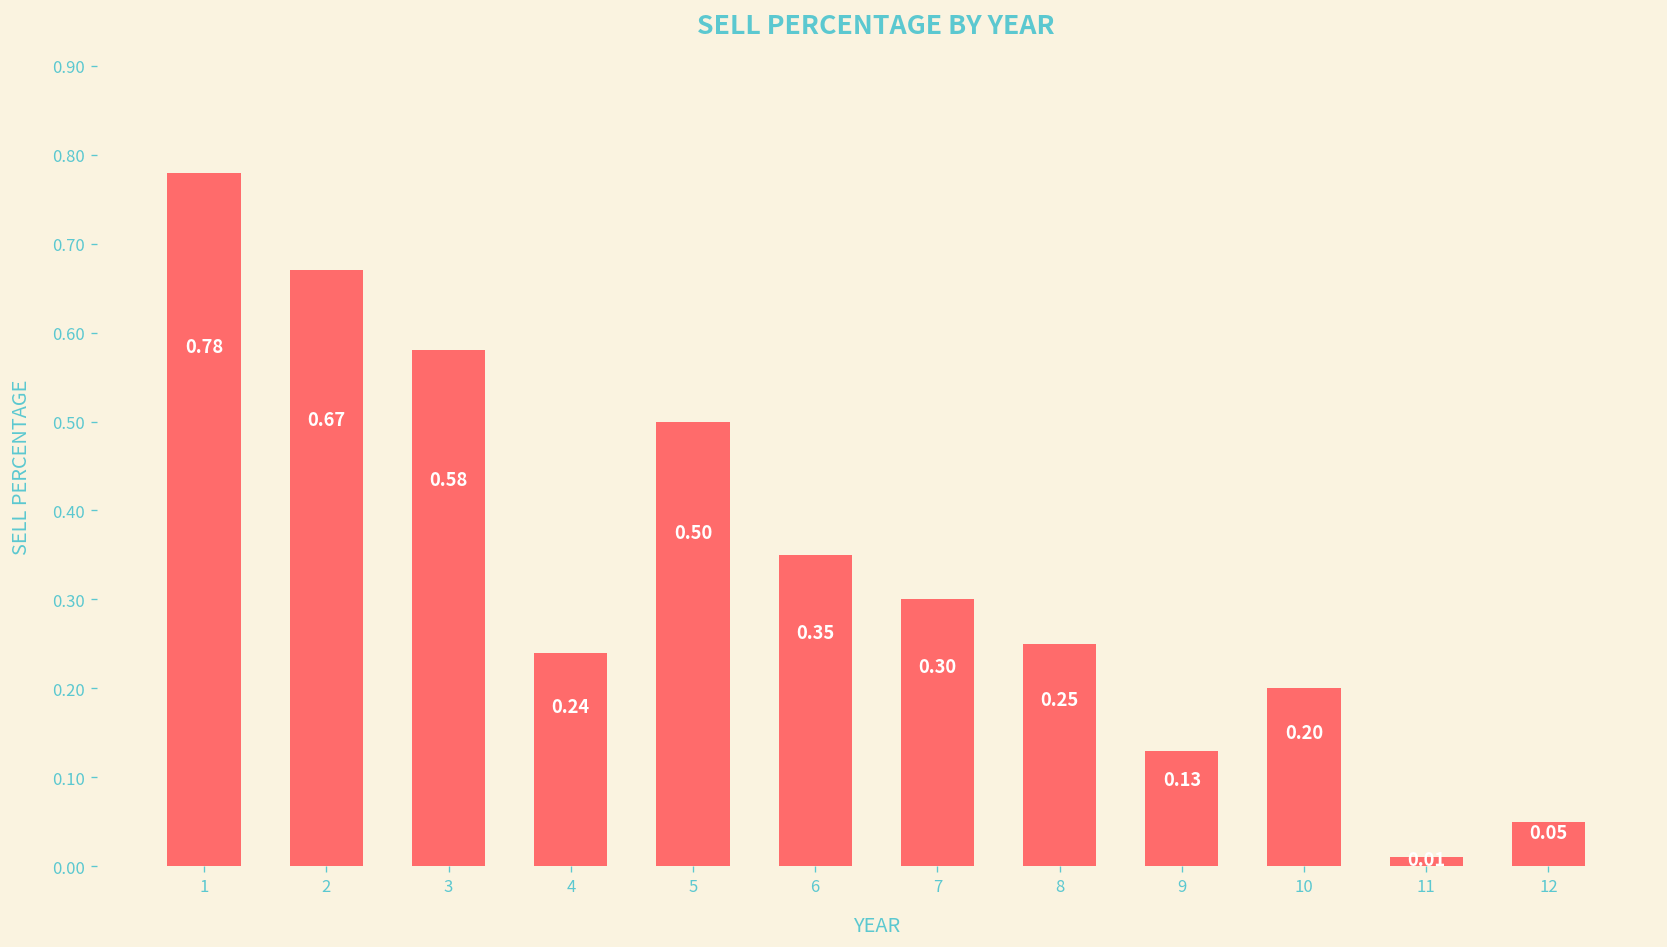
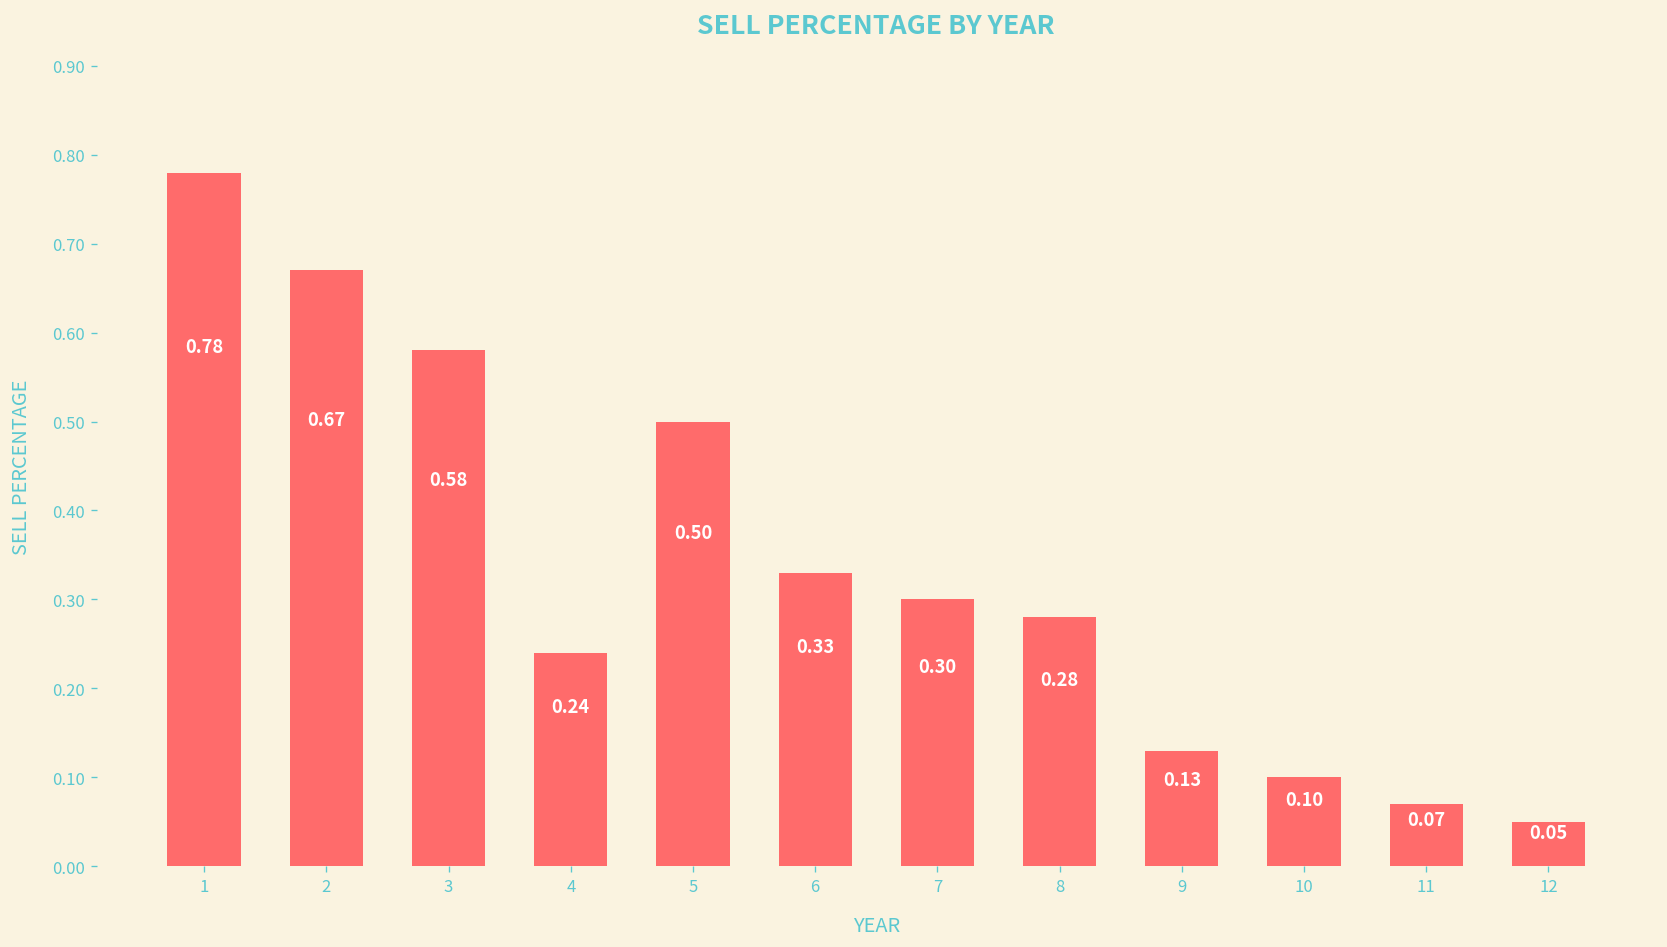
6: 0.35 -> 0.33
8: 0.25 -> 0.28
10: 0.20 -> 0.10
11: 0.01 -> 0.07
